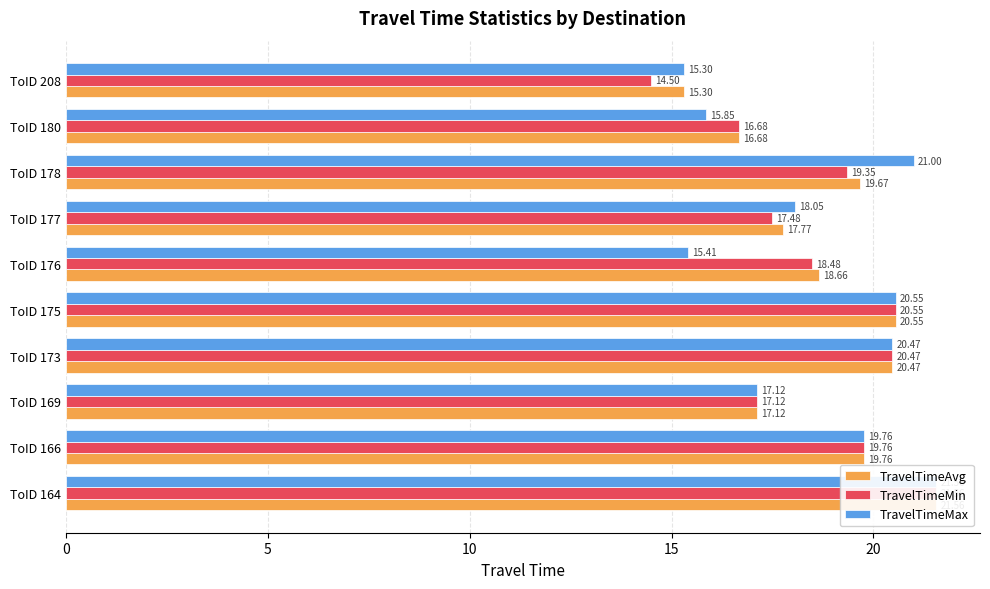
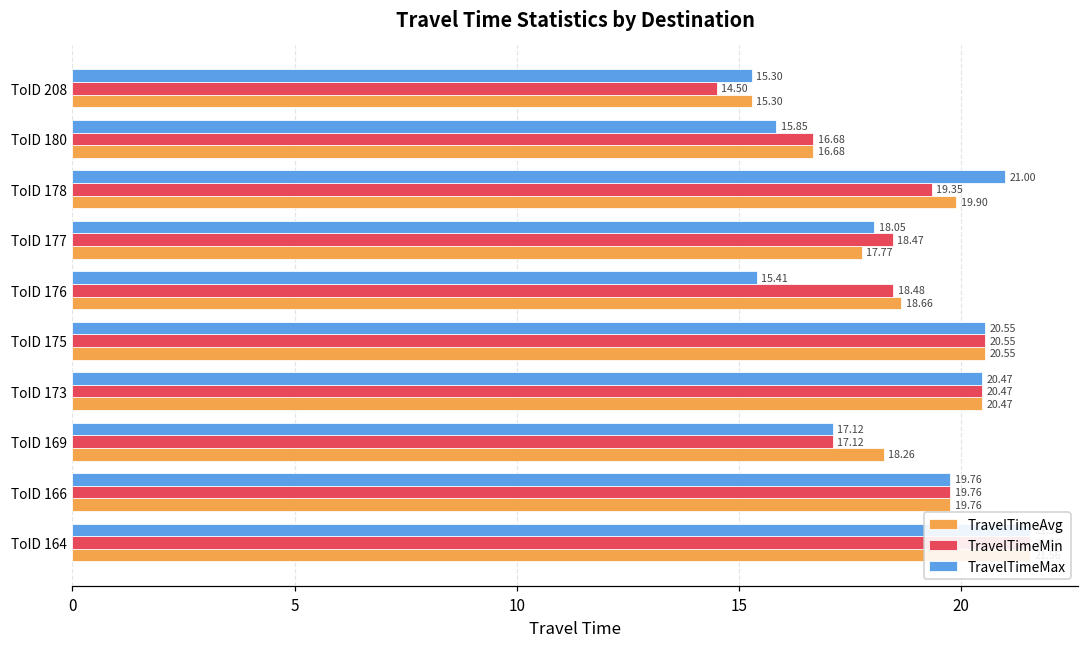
TravelTimeAvg, ToID 178: 19.67 -> 19.90
TravelTimeMin, ToID 177: 17.48 -> 18.47
TravelTimeAvg, ToID 169: 17.12 -> 18.26
